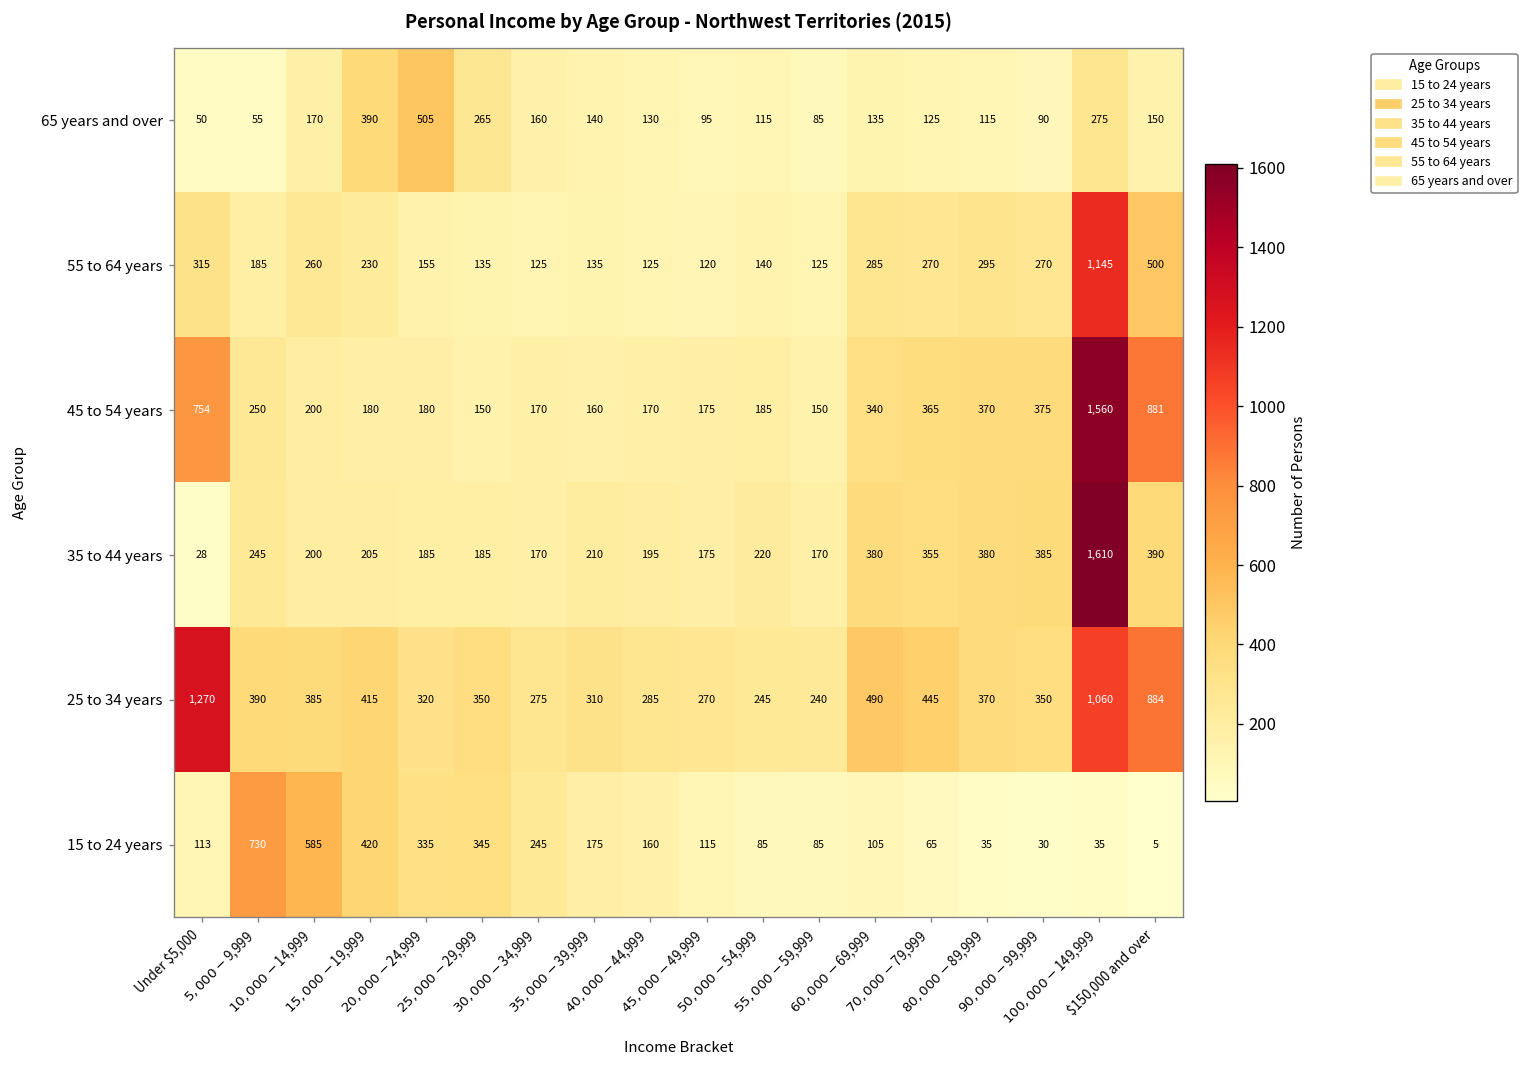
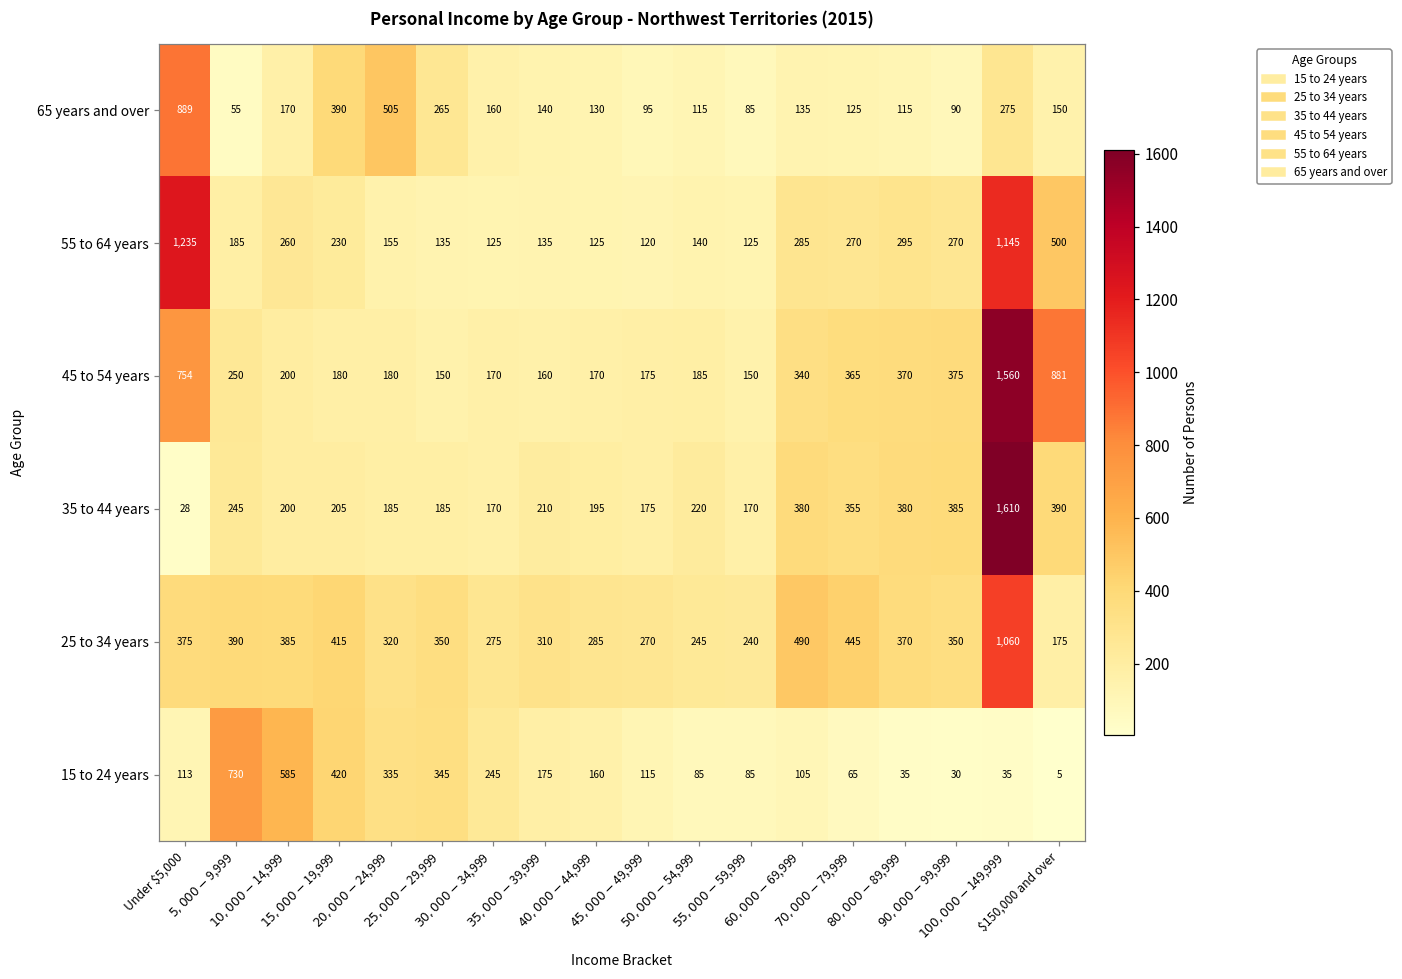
65 years and over, Under $5,000: 50 -> 889
55 to 64 years, Under $5,000: 315 -> 1,235
25 to 34 years, Under $5,000: 1,270 -> 375
25 to 34 years, $150,000 and over: 884 -> 175
